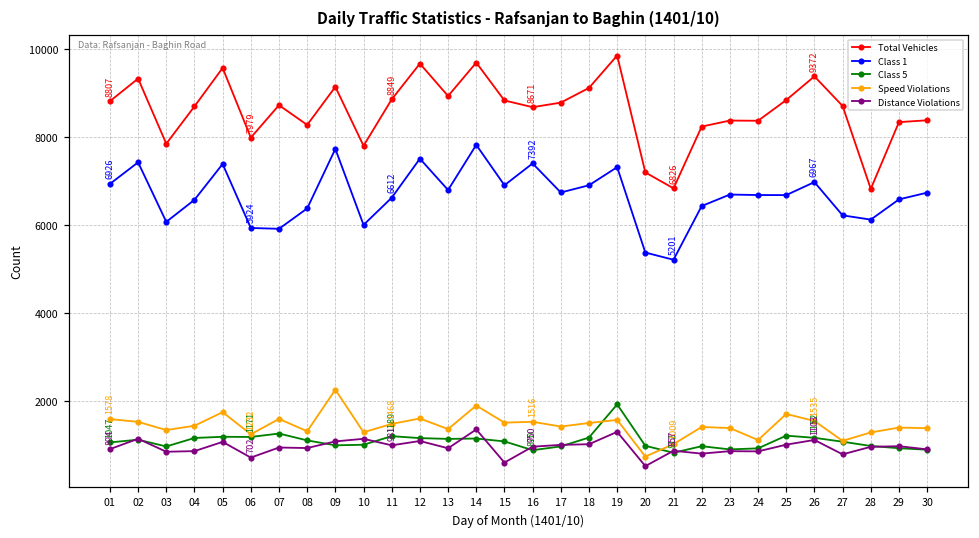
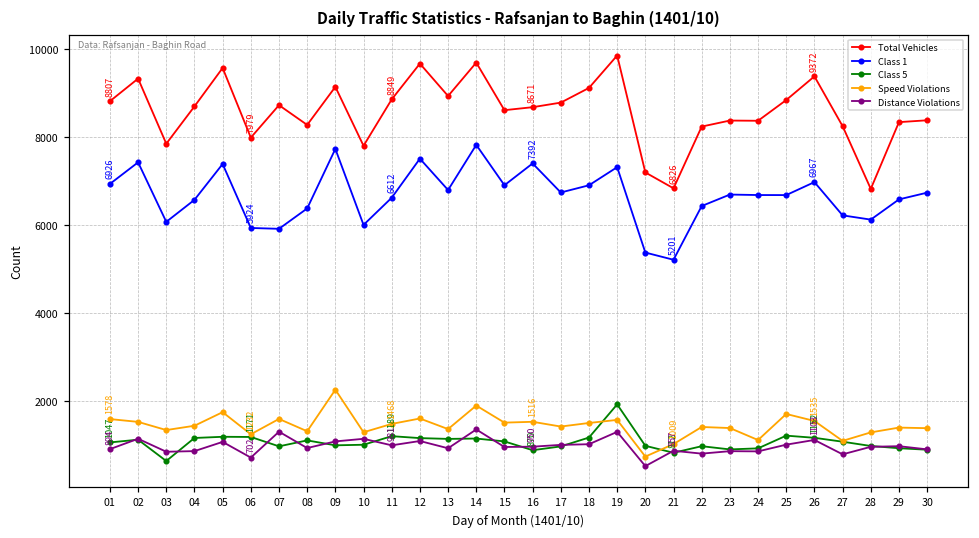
Class 5, 03: 1000 -> 600
Class 5, 07: 1200 -> 1000
Distance Violations, 07: 900 -> 1300
Total Vehicles, 15: 8800 -> 8600
Distance Violations, 15: 600 -> 900
Total Vehicles, 27: 8700 -> 8200
